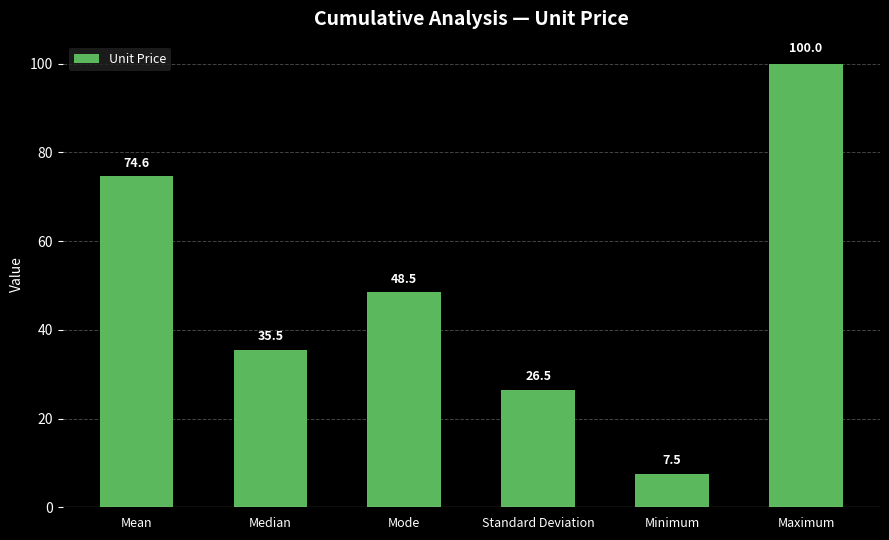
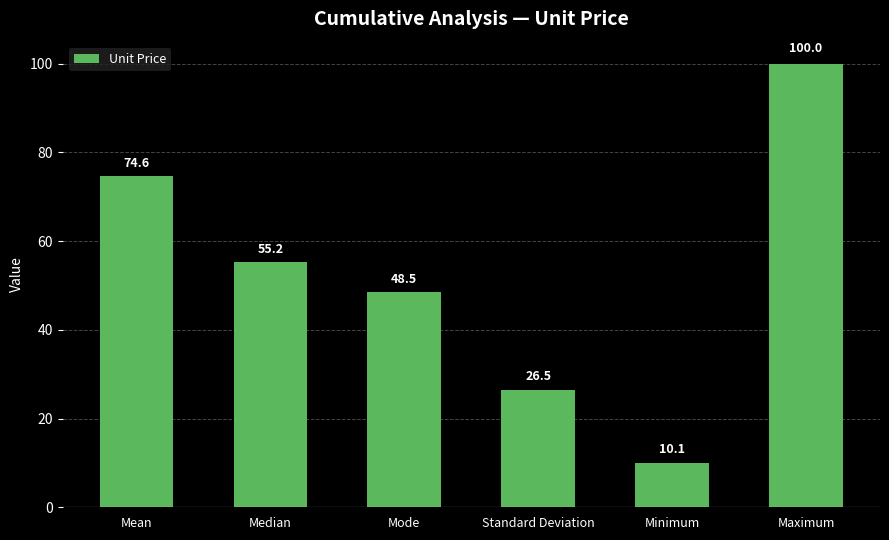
Median: 35.5 -> 55.2
Minimum: 7.5 -> 10.1
